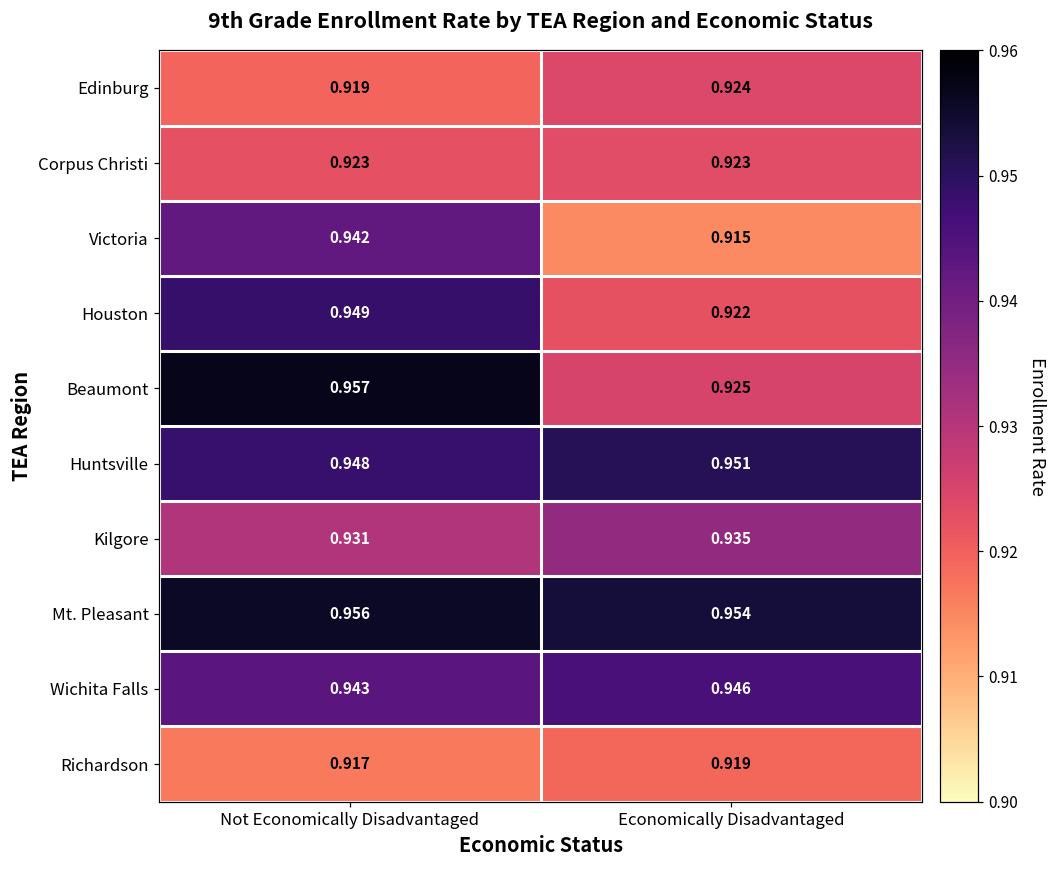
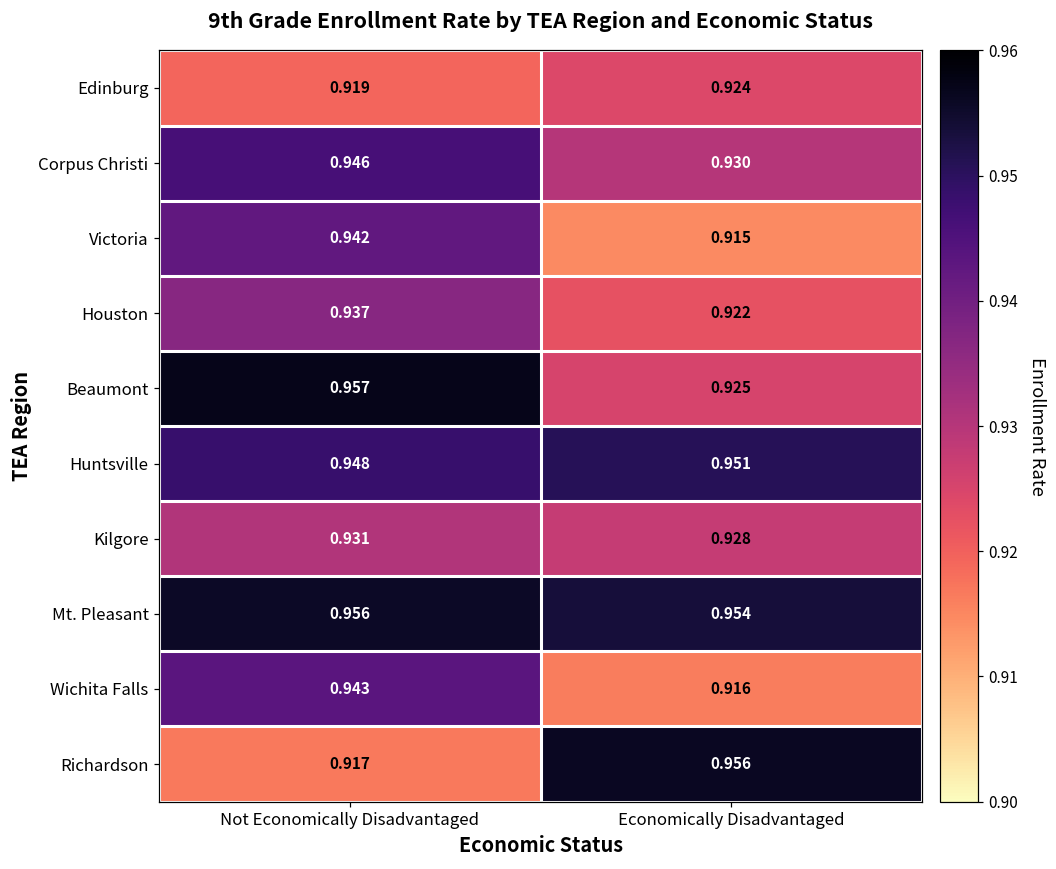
Corpus Christi, Not Economically Disadvantaged: 0.923 -> 0.946
Corpus Christi, Economically Disadvantaged: 0.923 -> 0.930
Houston, Not Economically Disadvantaged: 0.949 -> 0.937
Kilgore, Economically Disadvantaged: 0.935 -> 0.928
Wichita Falls, Economically Disadvantaged: 0.946 -> 0.916
Richardson, Economically Disadvantaged: 0.919 -> 0.956
